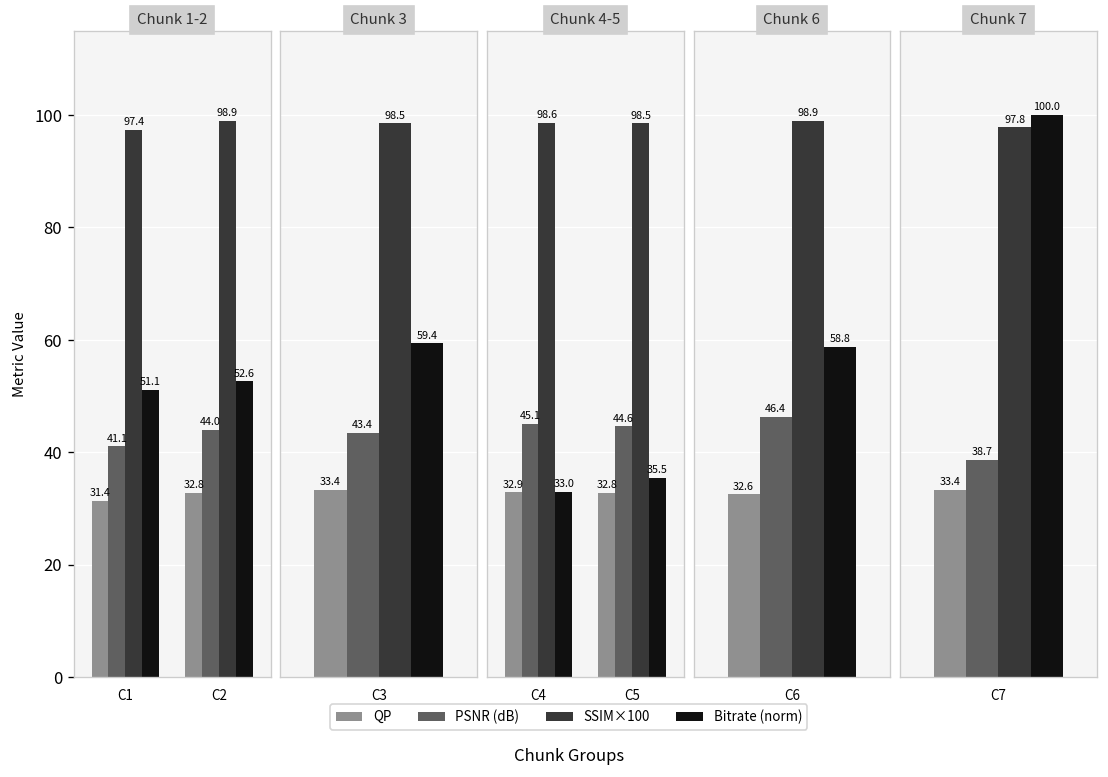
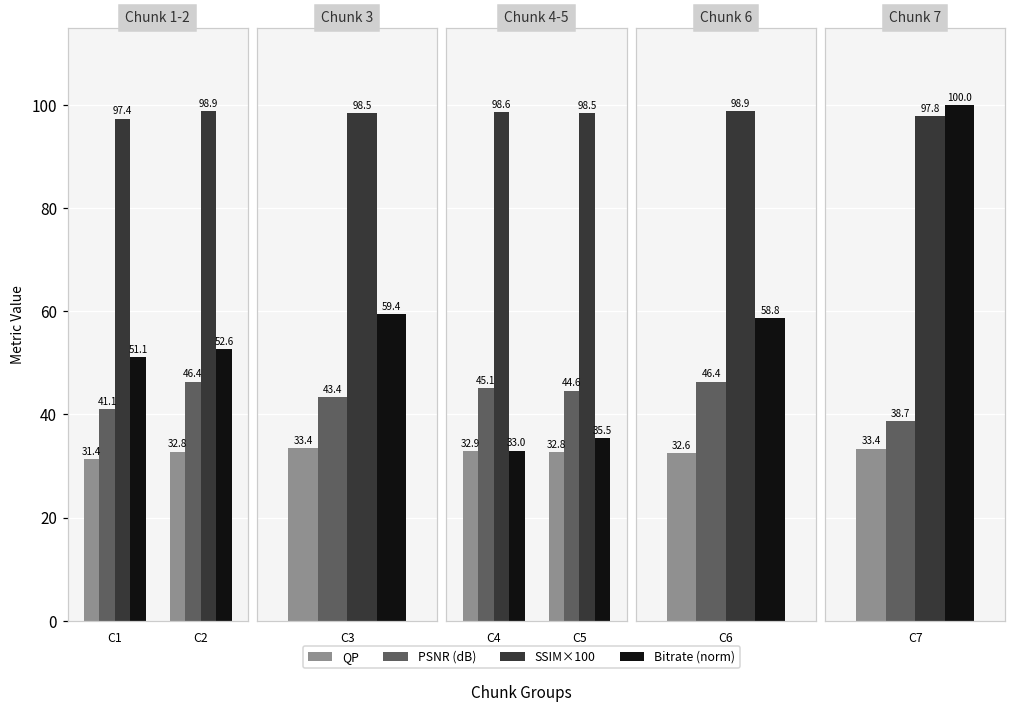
Chunk 1-2, PSNR (dB), C2: 44.0 -> 46.4
